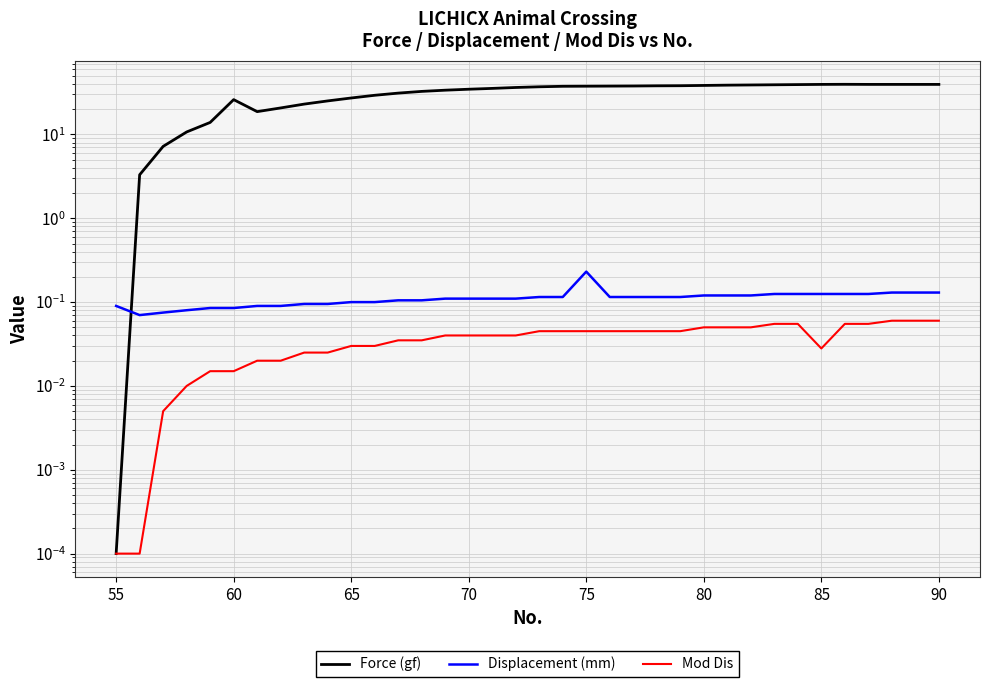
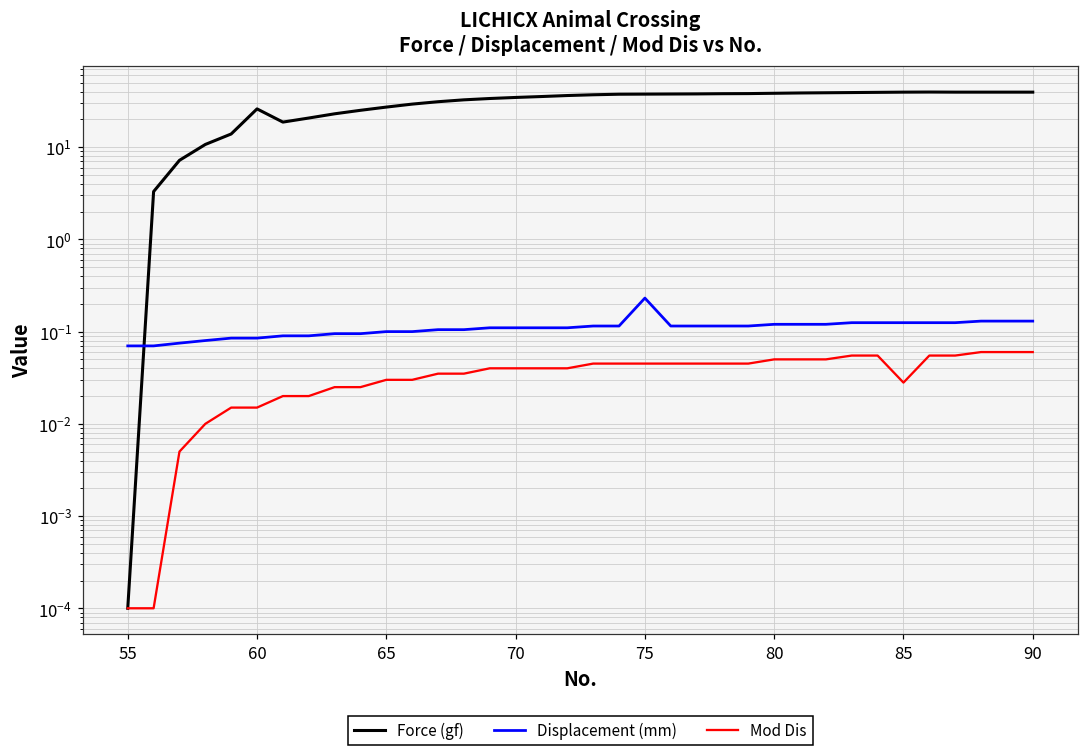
Displacement (mm), 55: 0.09 -> 0.07
